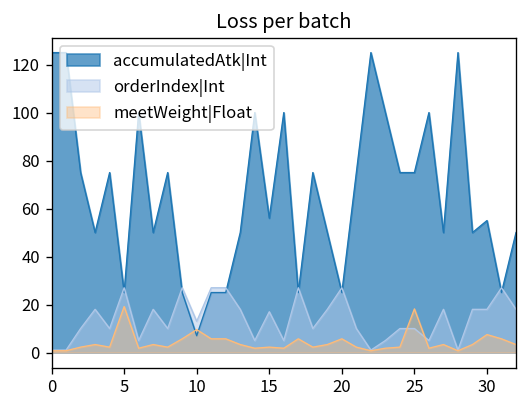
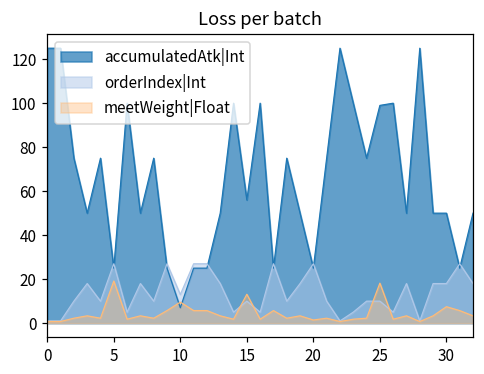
orderIndex|Int, 15: 17 -> 10
meetWeight|Float, 15: 2 -> 13
meetWeight|Float, 20: 6 -> 1
accumulatedAtk|Int, 25: 75 -> 99
accumulatedAtk|Int, 30: 55 -> 50
